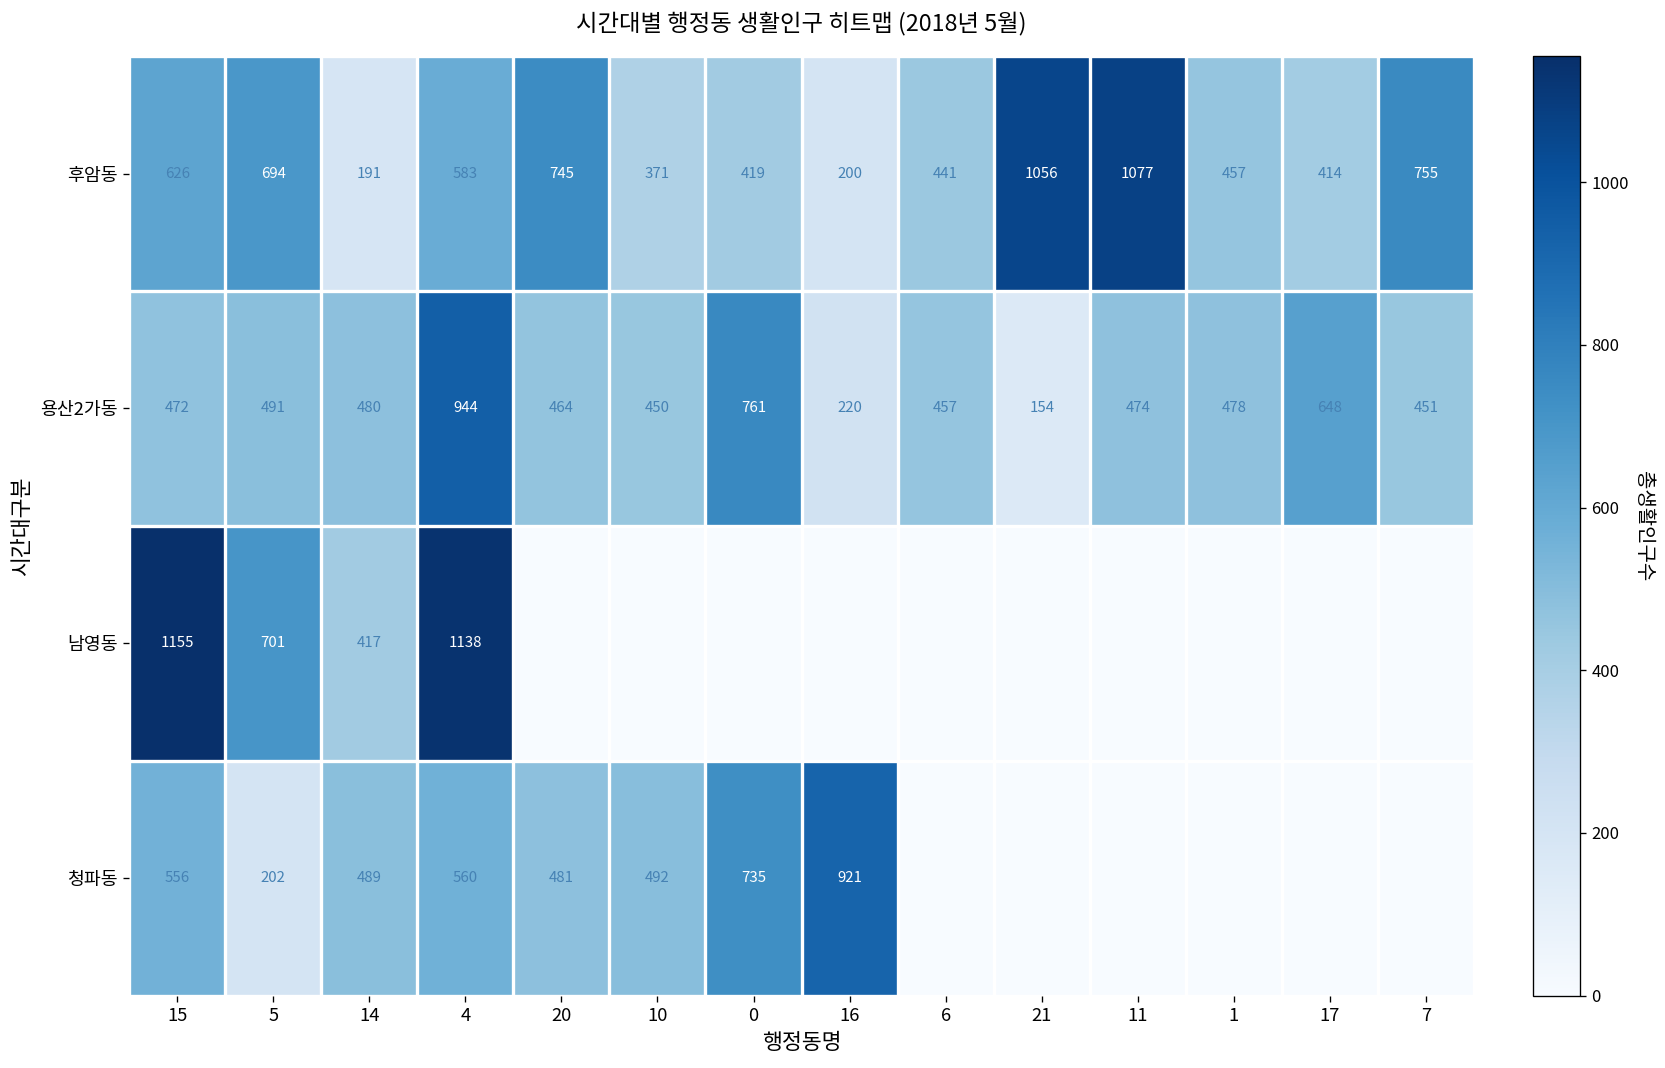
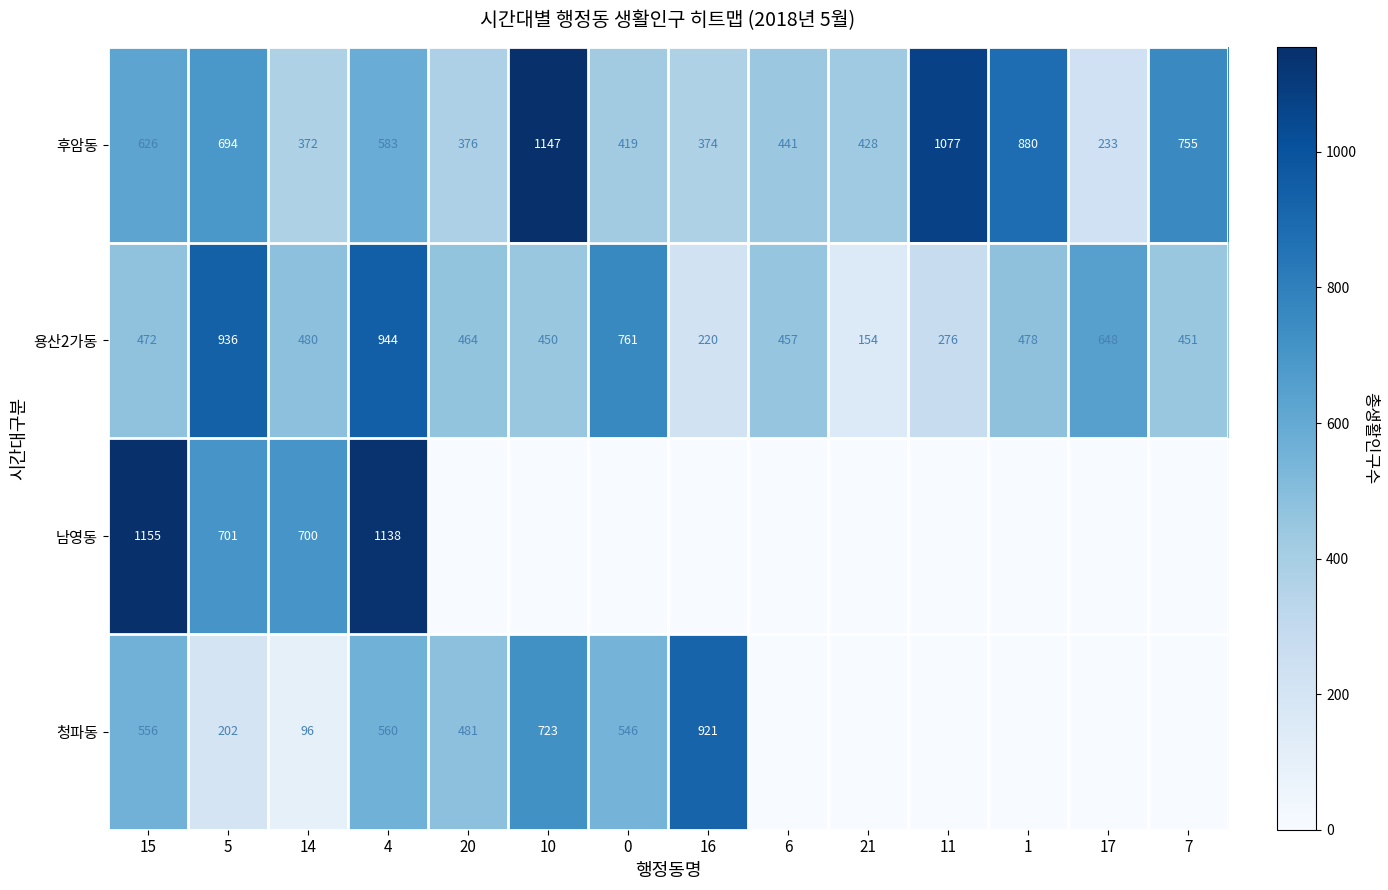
후암동, 14: 191 -> 372
후암동, 20: 745 -> 376
후암동, 10: 371 -> 1147
후암동, 16: 200 -> 374
후암동, 21: 1056 -> 428
후암동, 1: 457 -> 880
후암동, 17: 414 -> 233
용산2가동, 5: 491 -> 936
용산2가동, 11: 474 -> 276
남영동, 14: 417 -> 700
청파동, 14: 489 -> 96
청파동, 10: 492 -> 723
청파동, 0: 735 -> 546
